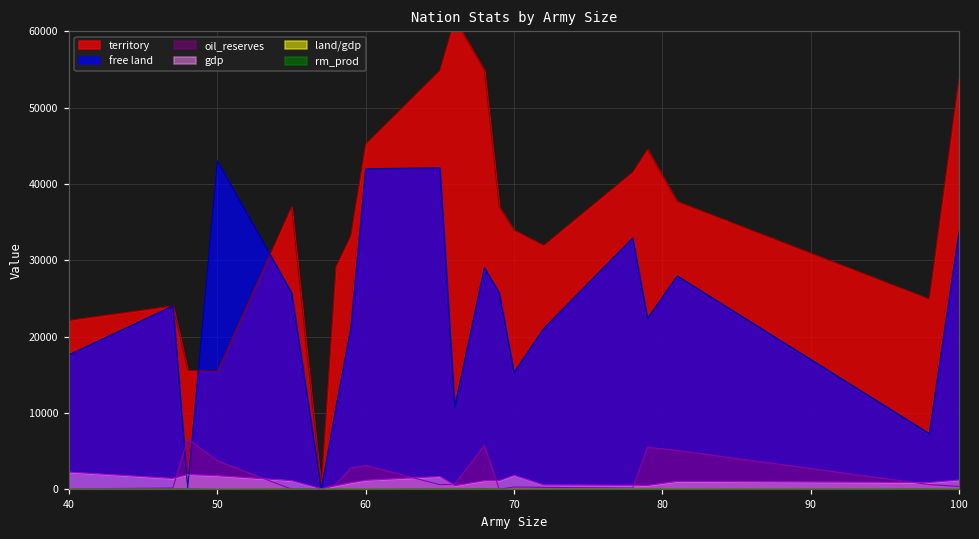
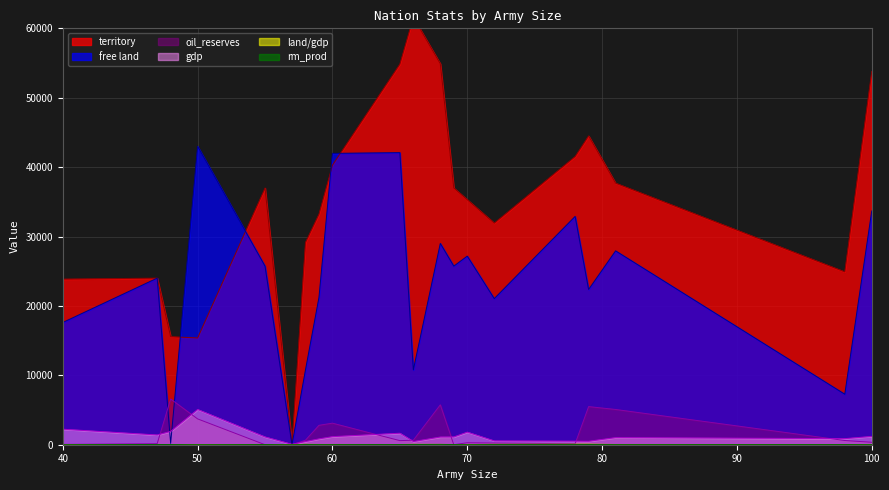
territory, 40: 22000 -> 24000
gdp, 50: 2000 -> 5000
territory, 60: 45000 -> 40000
territory, 70: 34000 -> 35000
free land, 70: 15000 -> 27000
